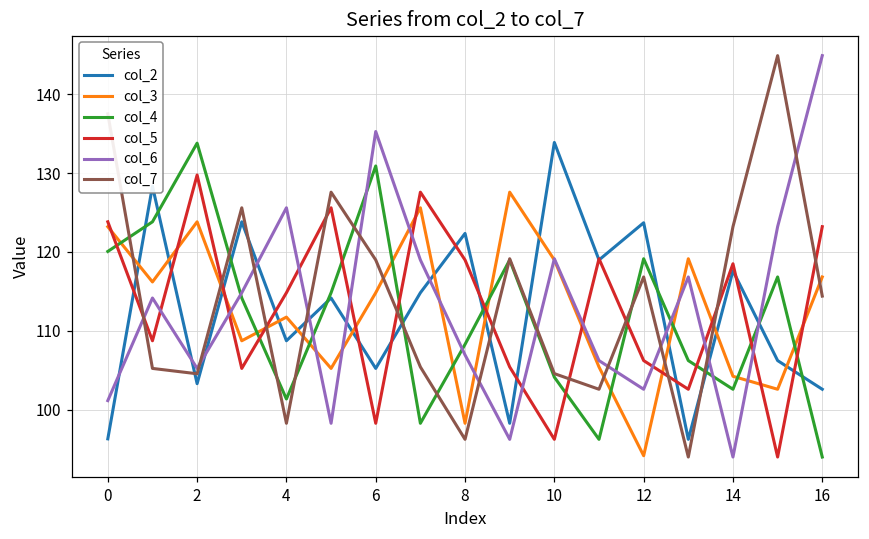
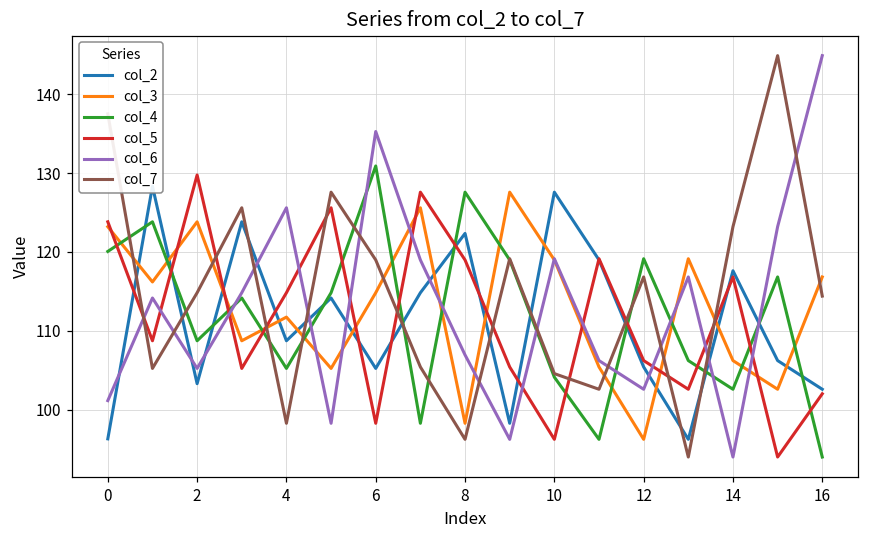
col_4, 2: 134 -> 109
col_7, 2: 105 -> 115
col_4, 4: 101 -> 105
col_4, 8: 108 -> 128
col_2, 10: 134 -> 128
col_2, 12: 124 -> 105
col_3, 12: 94 -> 96
col_3, 14: 104 -> 106
col_5, 14: 118 -> 117
col_5, 16: 123 -> 102
